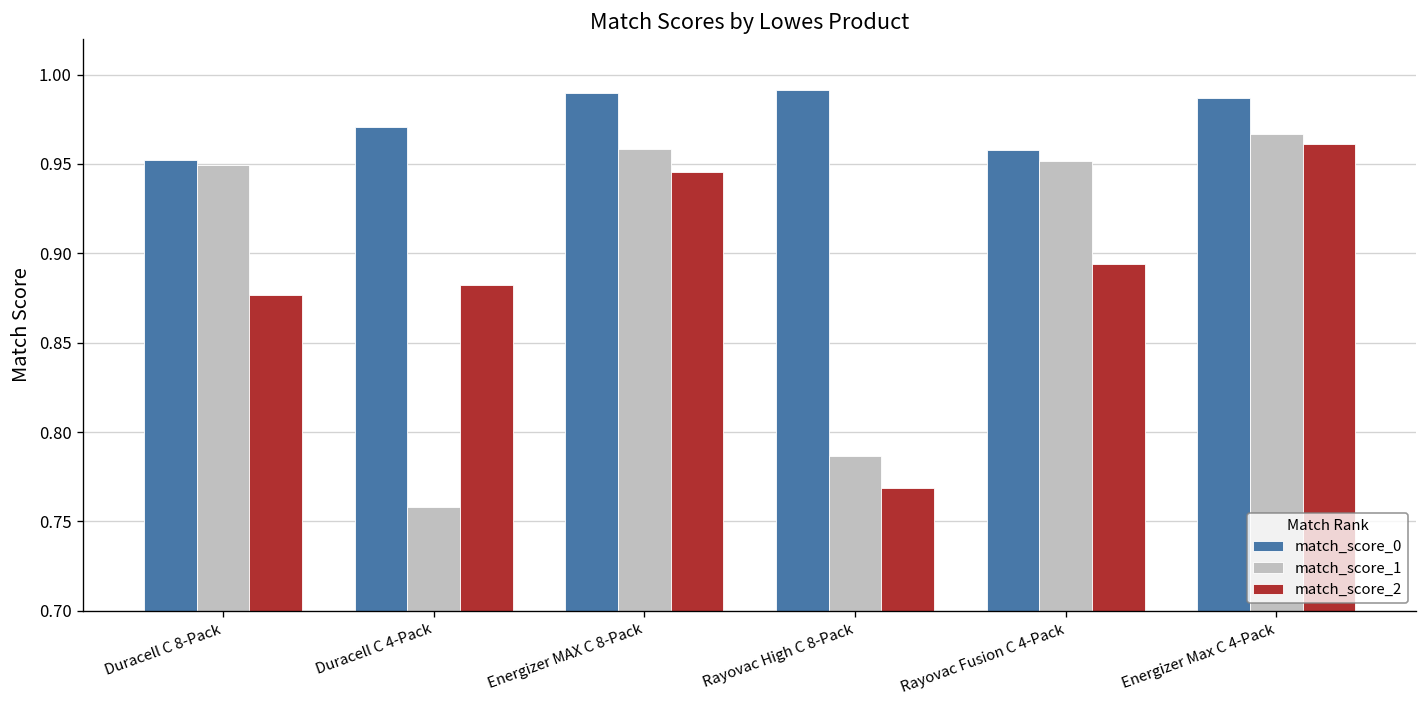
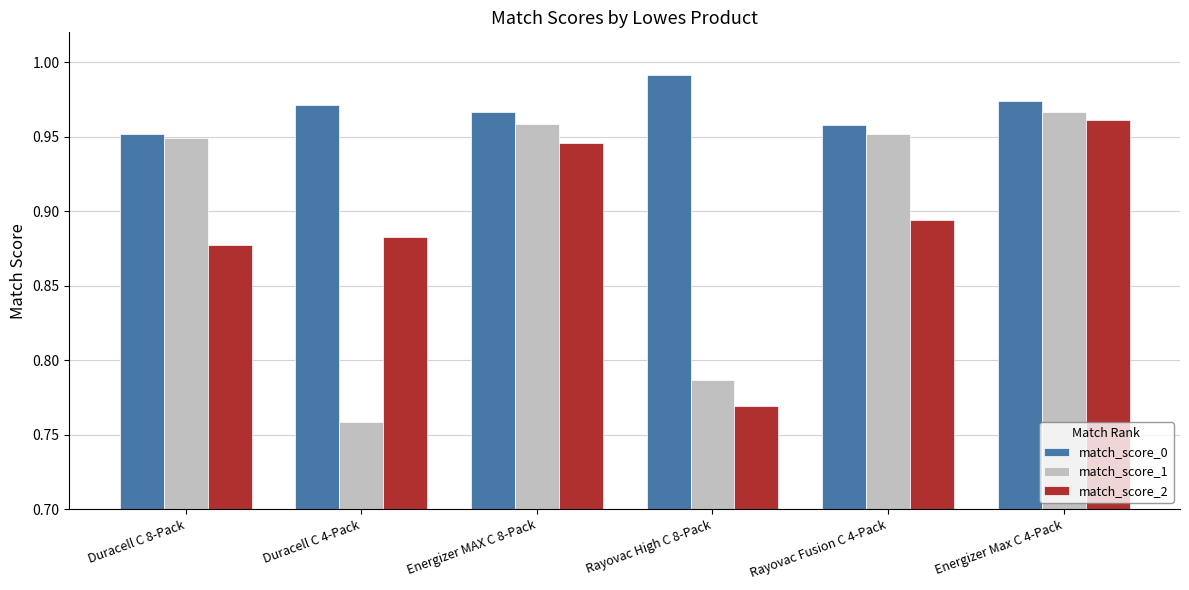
match_score_0, Energizer MAX C 8-Pack: 0.990 -> 0.966
match_score_0, Energizer Max C 4-Pack: 0.987 -> 0.974
